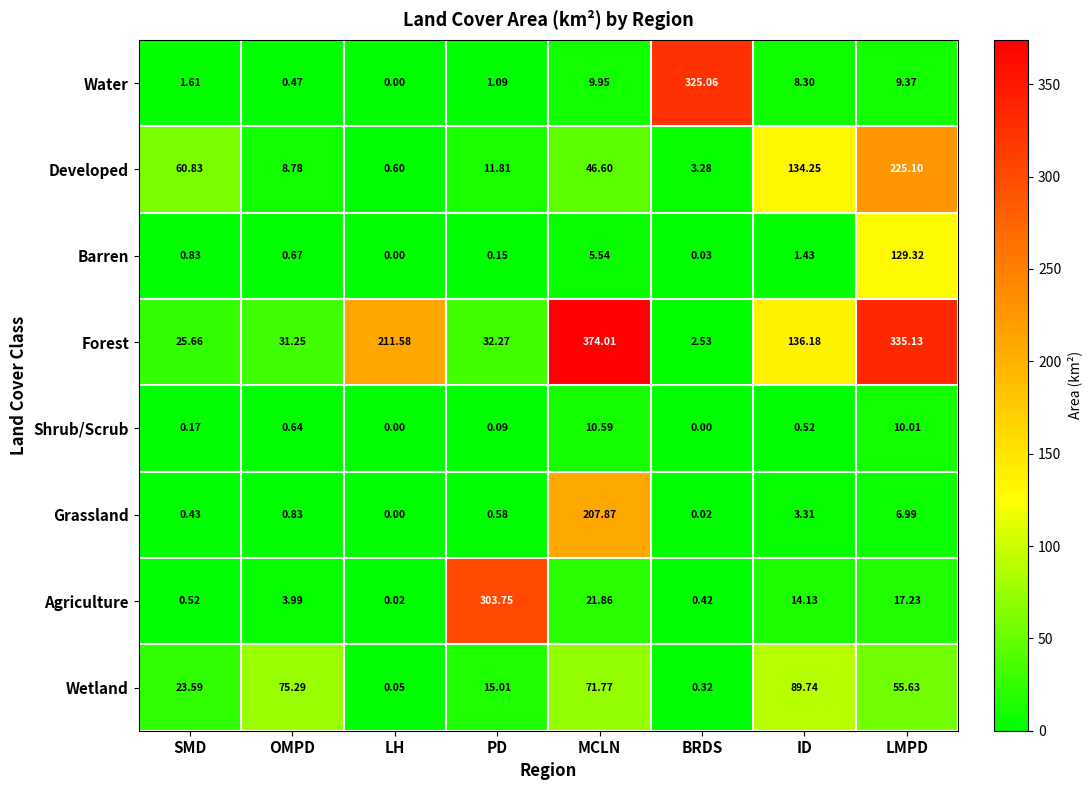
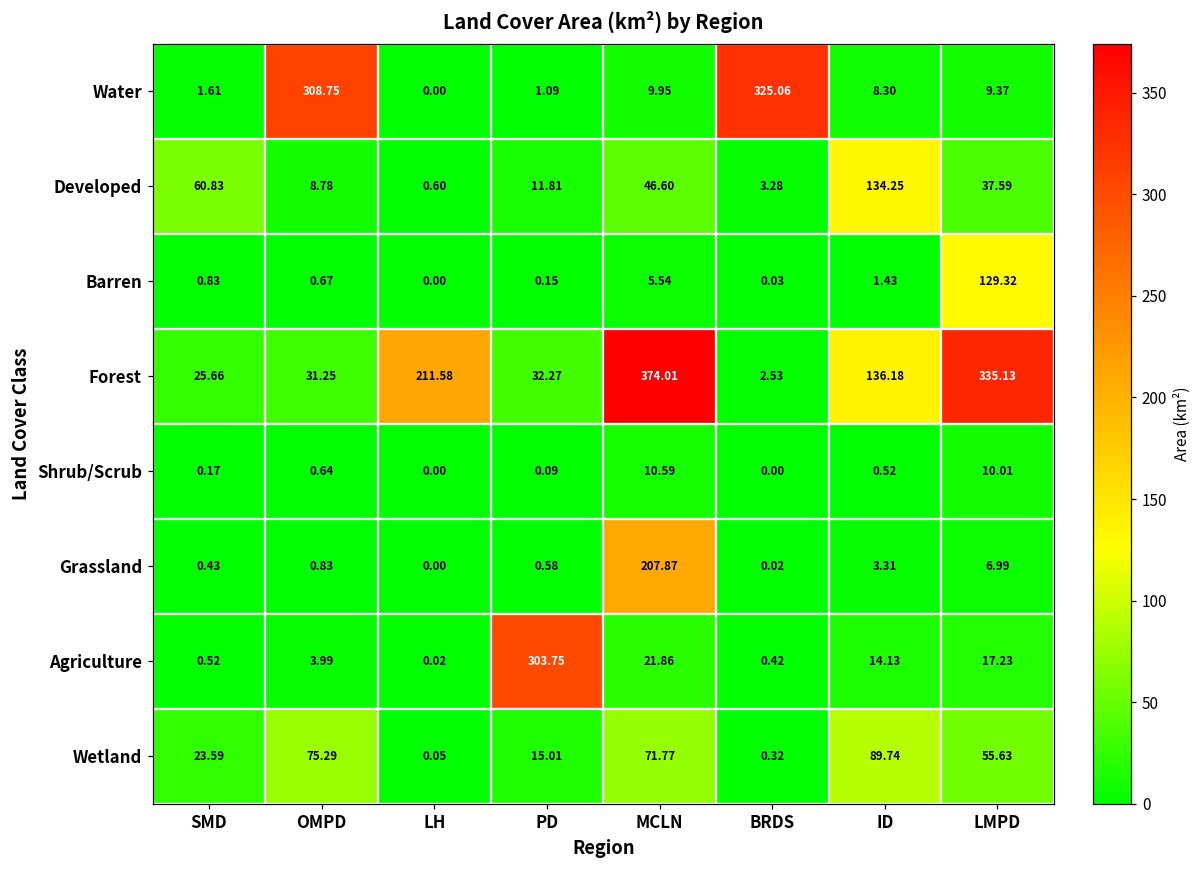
Water, OMPD: 0.47 -> 308.75
Developed, LMPD: 225.10 -> 37.59
